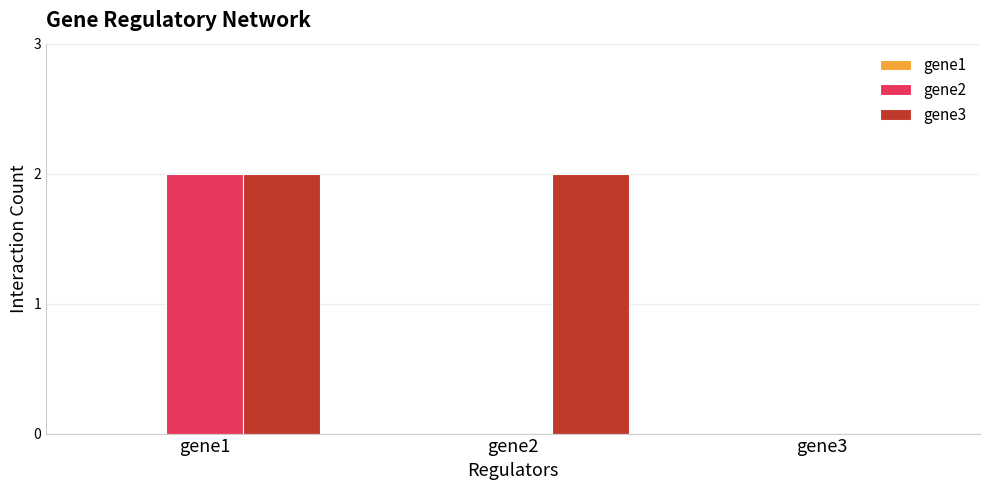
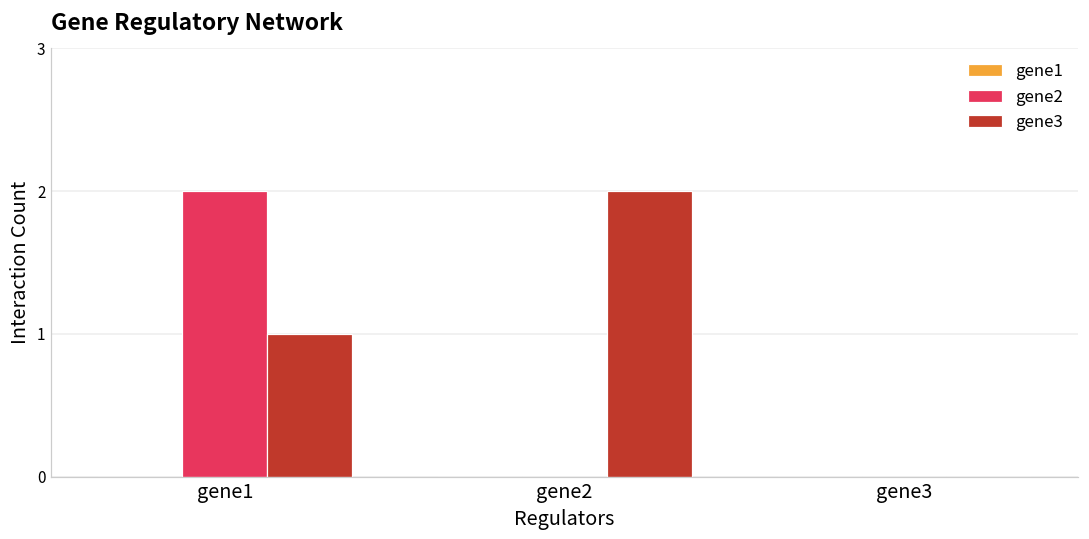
gene3, gene1: 2 -> 1
